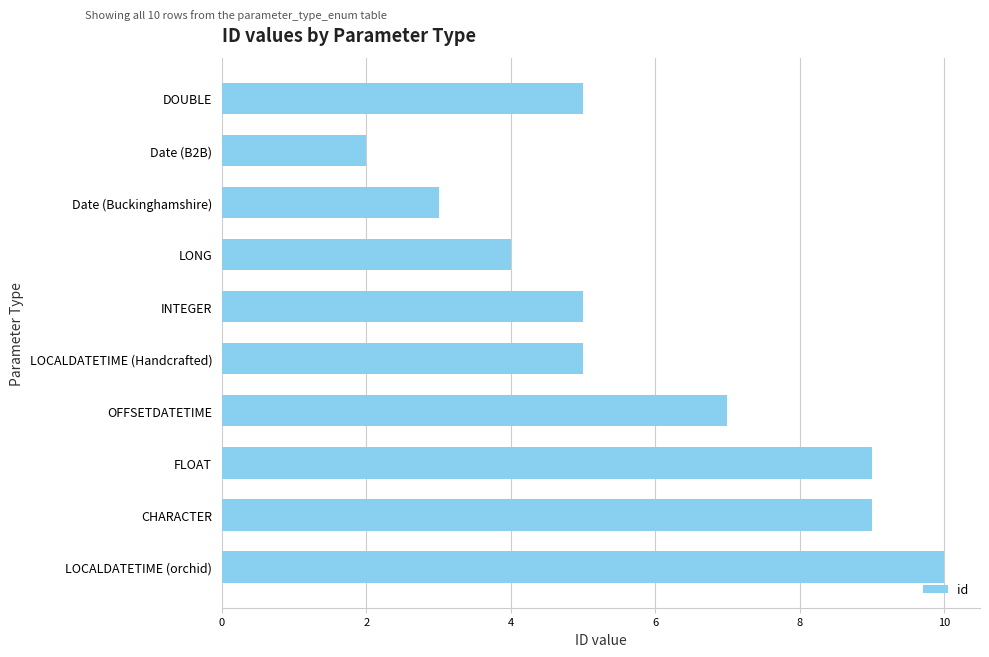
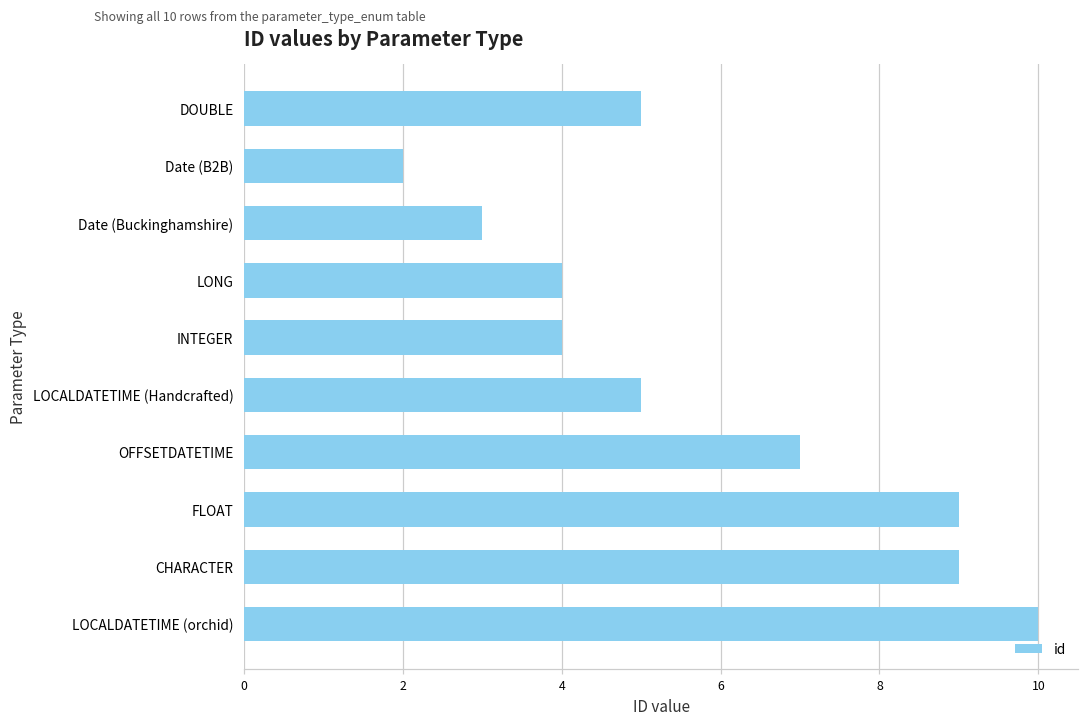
INTEGER: 5 -> 4
